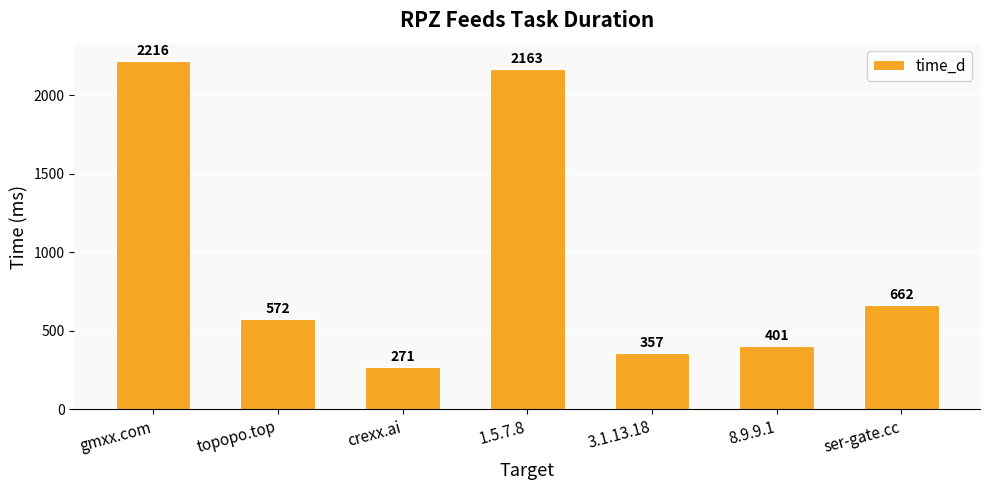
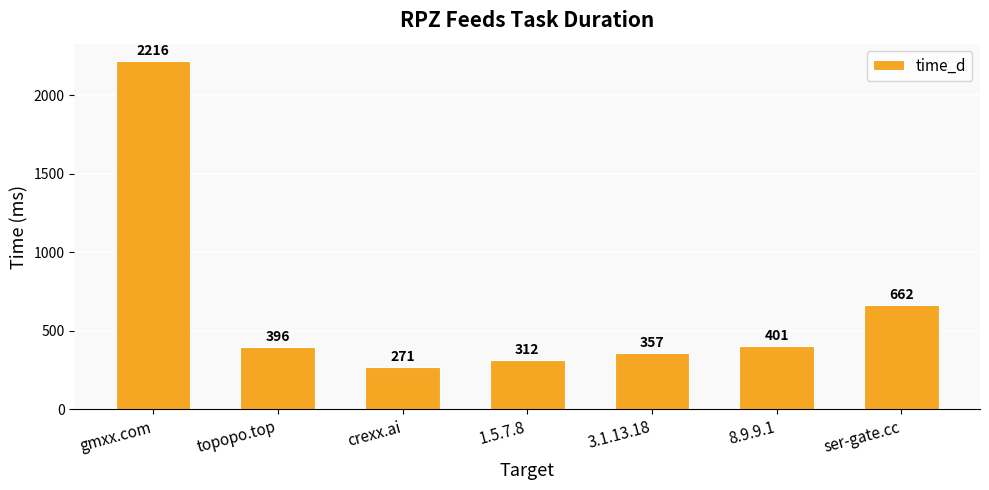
topopo.top: 572 -> 396
1.5.7.8: 2163 -> 312
